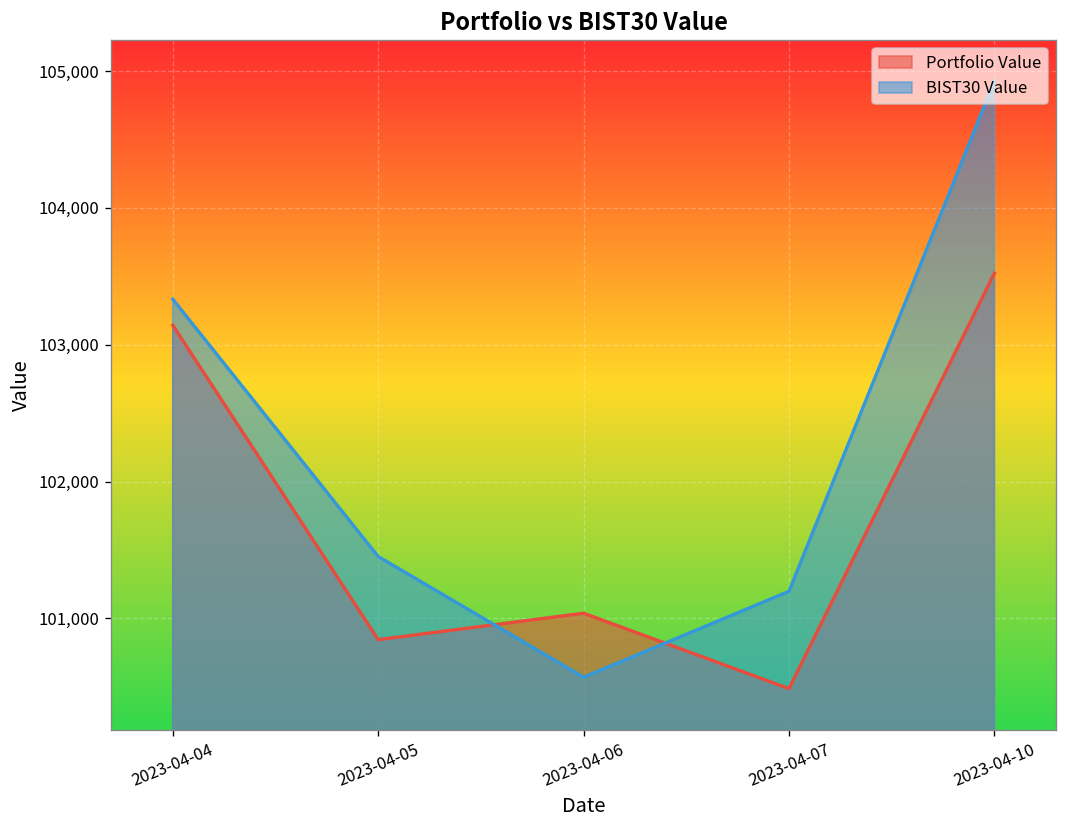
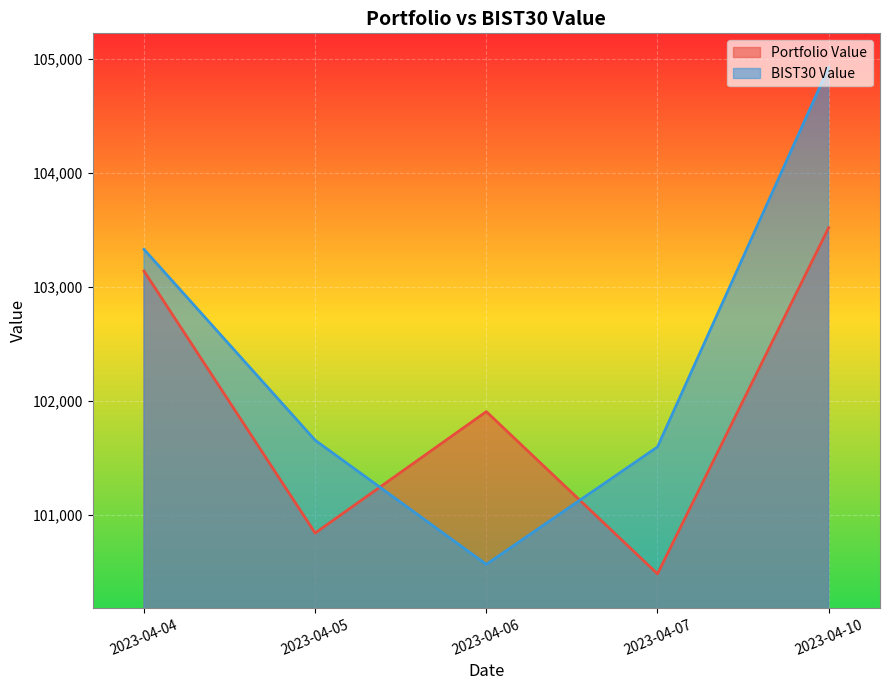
BIST30 Value, 2023-04-05: 101,450 -> 101,660
Portfolio Value, 2023-04-06: 101,040 -> 101,910
BIST30 Value, 2023-04-07: 101,200 -> 101,600
